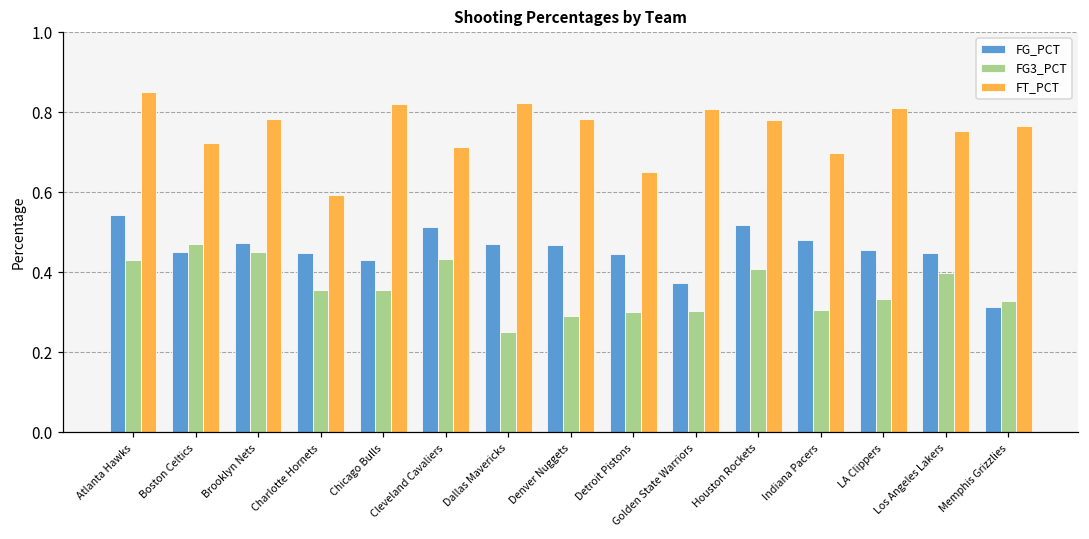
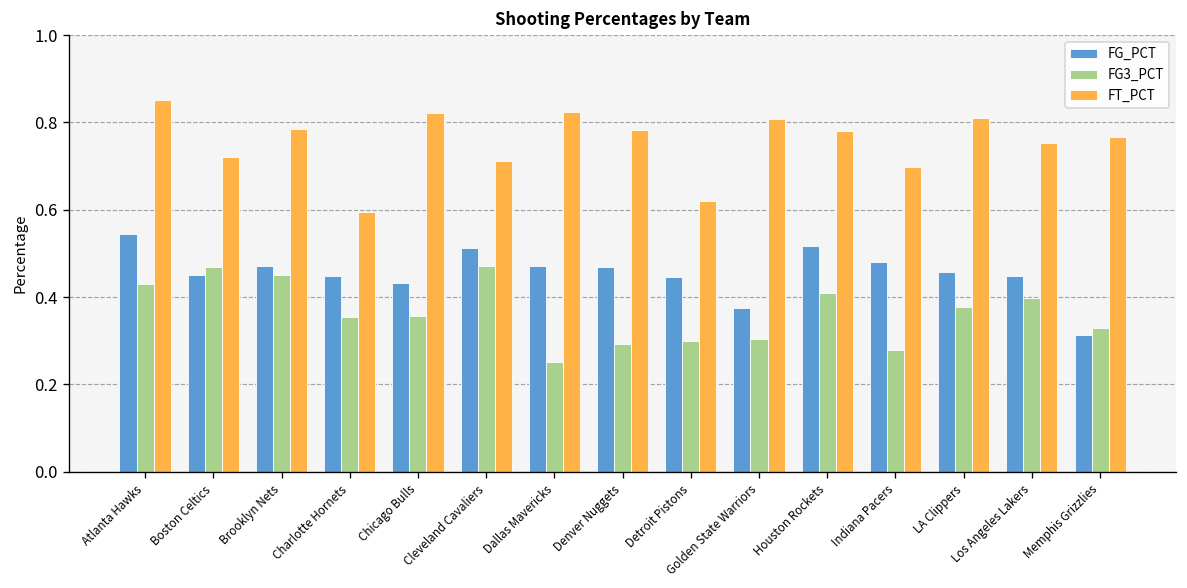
FG3_PCT, Cleveland Cavaliers: 0.43 -> 0.47
FT_PCT, Detroit Pistons: 0.65 -> 0.62
FG3_PCT, Indiana Pacers: 0.31 -> 0.28
FG3_PCT, LA Clippers: 0.33 -> 0.38
